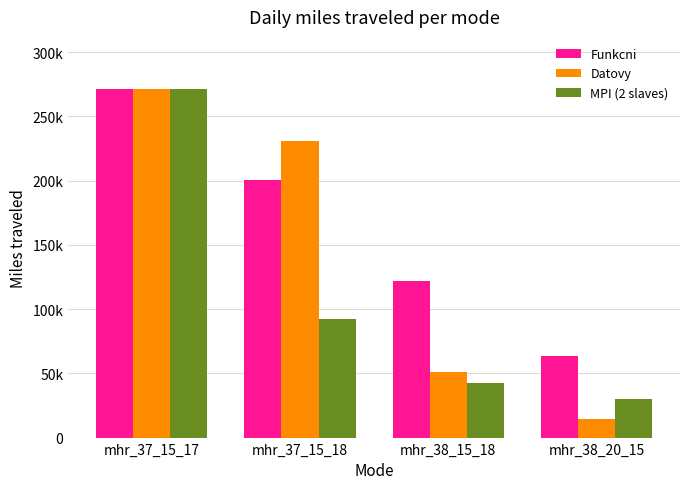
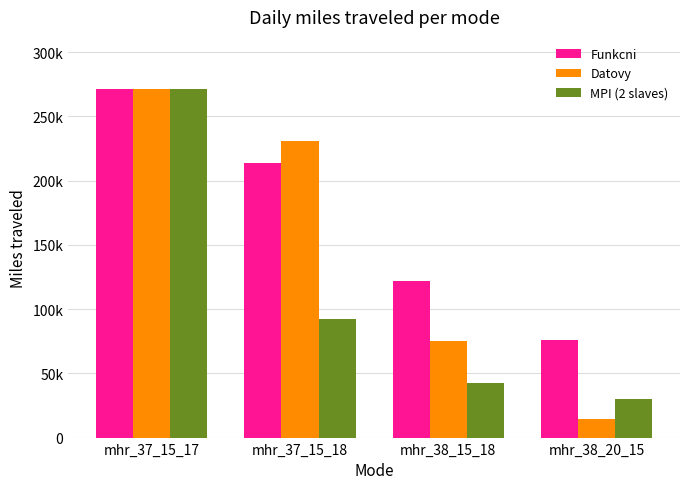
Funkcni, mhr_37_15_18: 200000 -> 213000
Datovy, mhr_38_15_18: 51000 -> 75000
Funkcni, mhr_38_20_15: 64000 -> 76000
